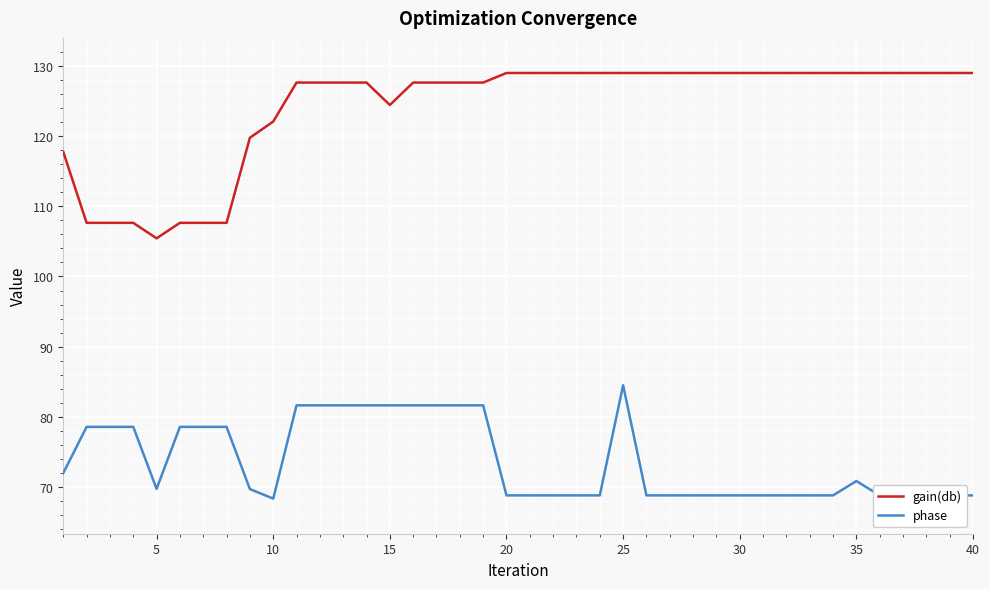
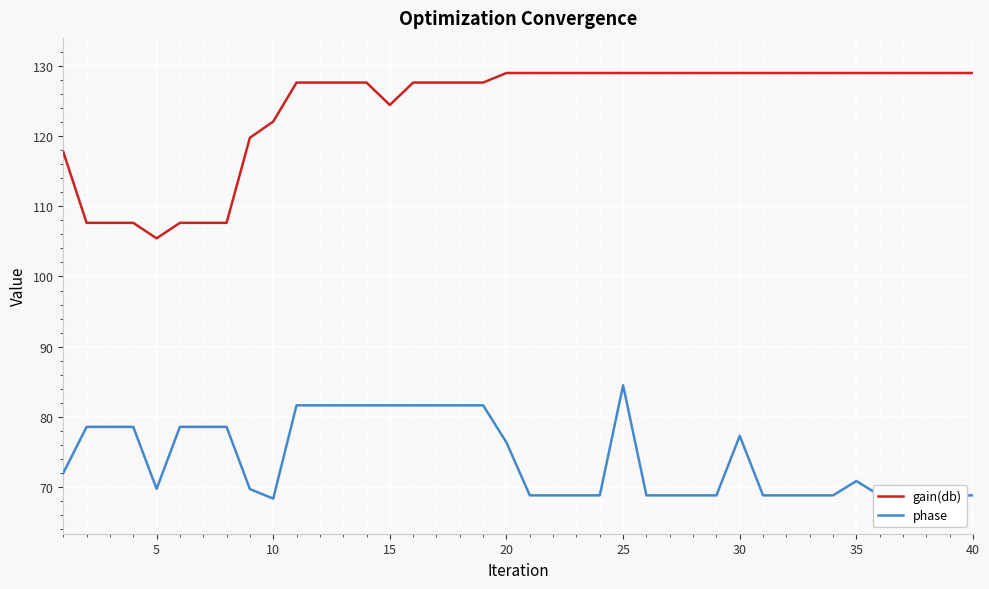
phase, 20: 69 -> 76
phase, 30: 69 -> 77
